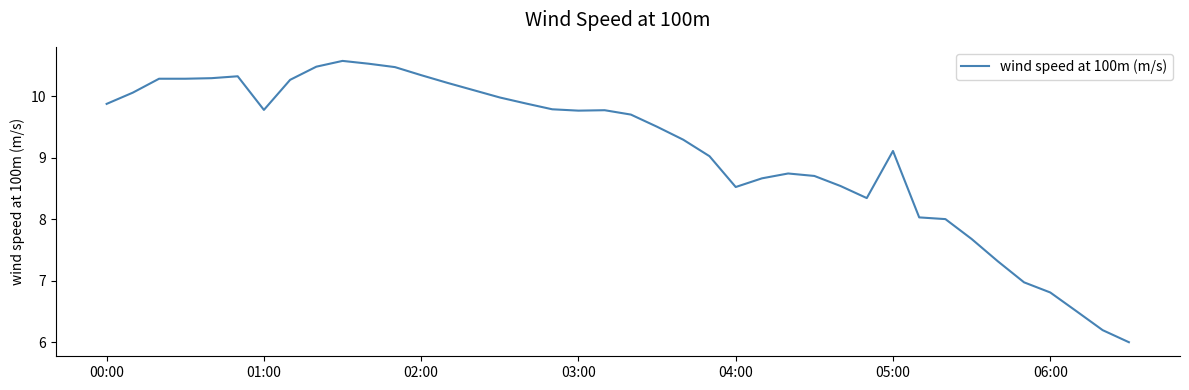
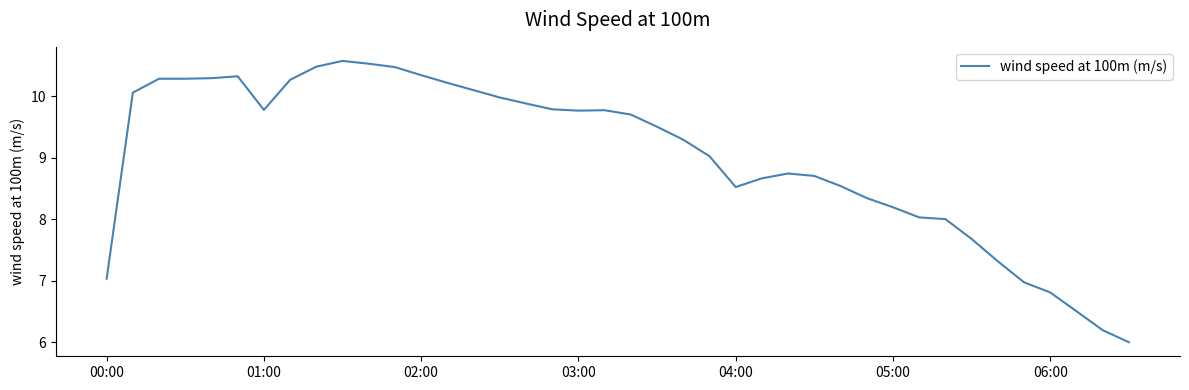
00:00: 9.9 -> 7.0
05:00: 9.1 -> 8.2
